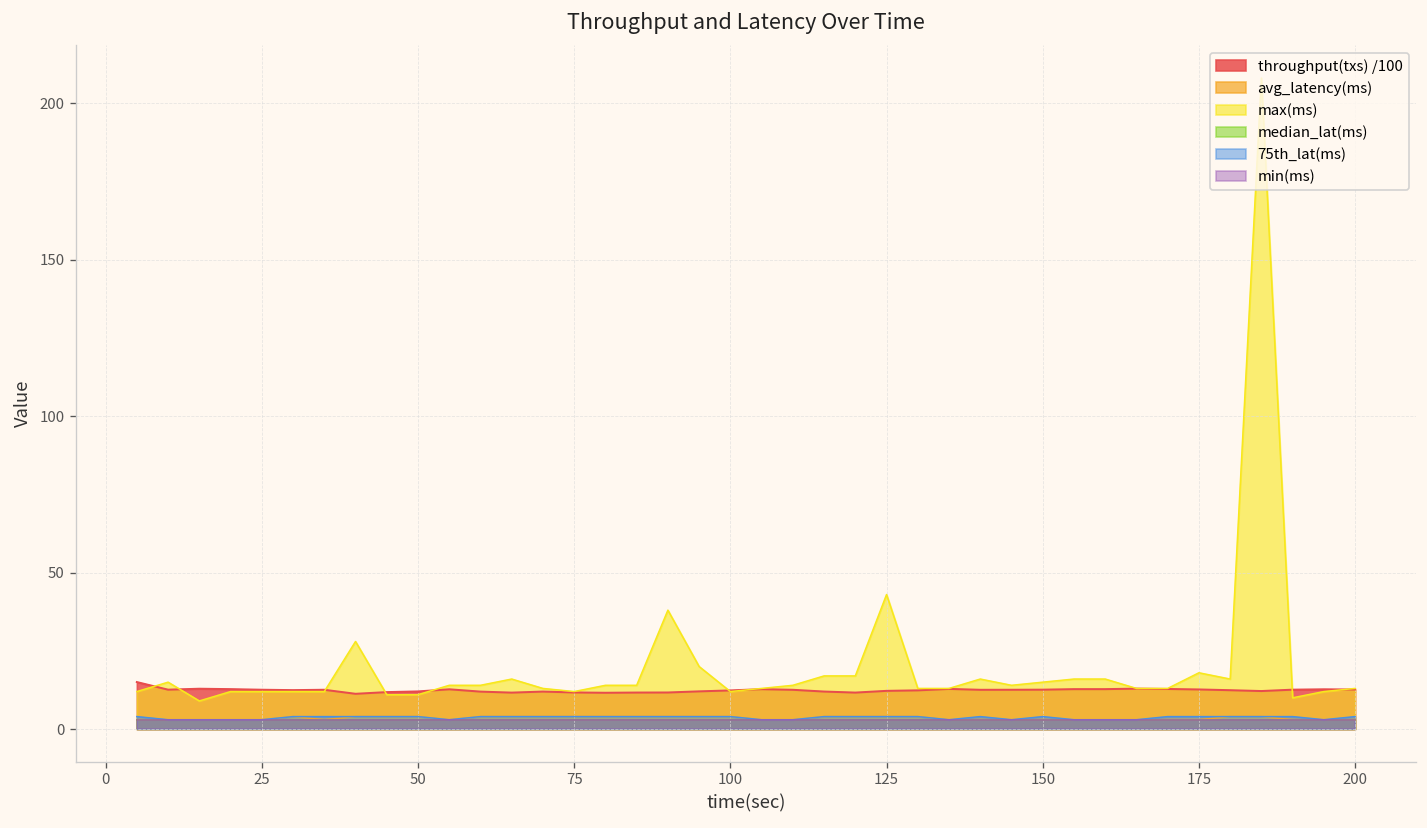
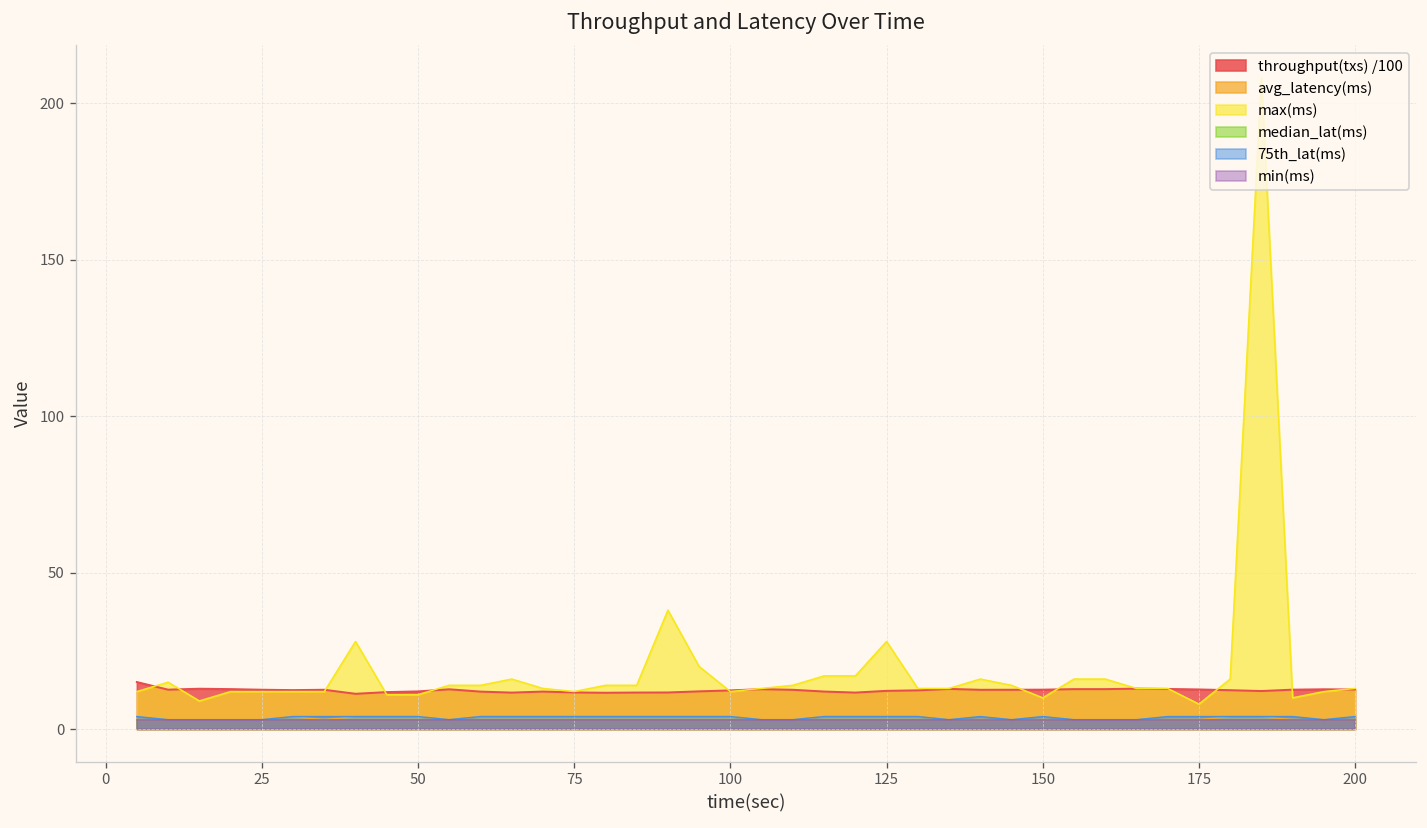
max(ms), 125: 43 -> 28
max(ms), 150: 15 -> 10
max(ms), 175: 18 -> 8
